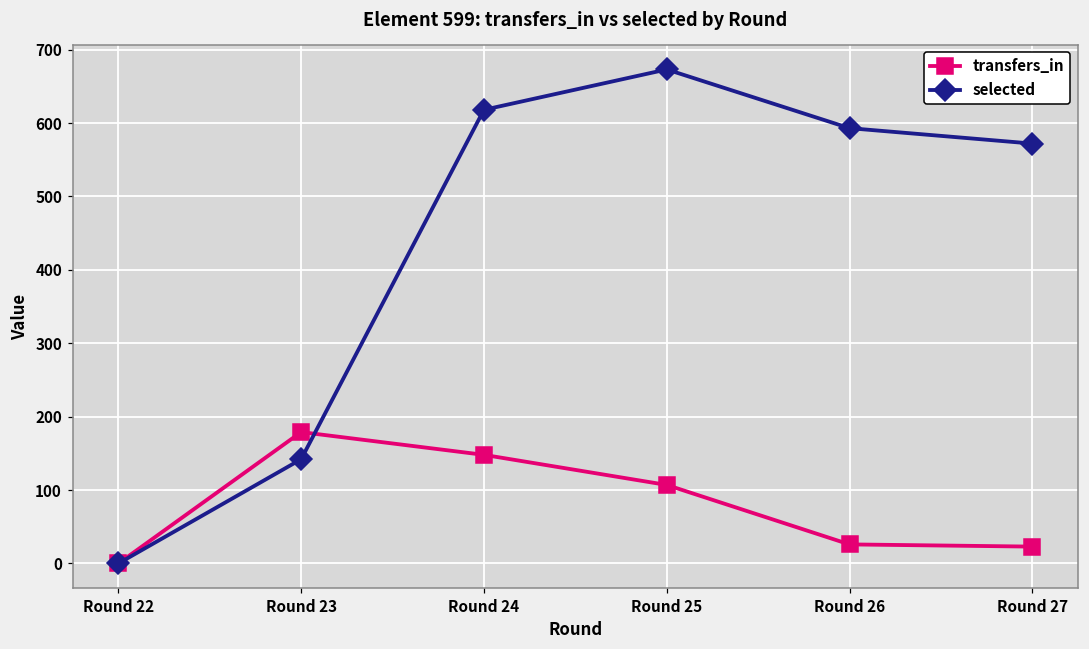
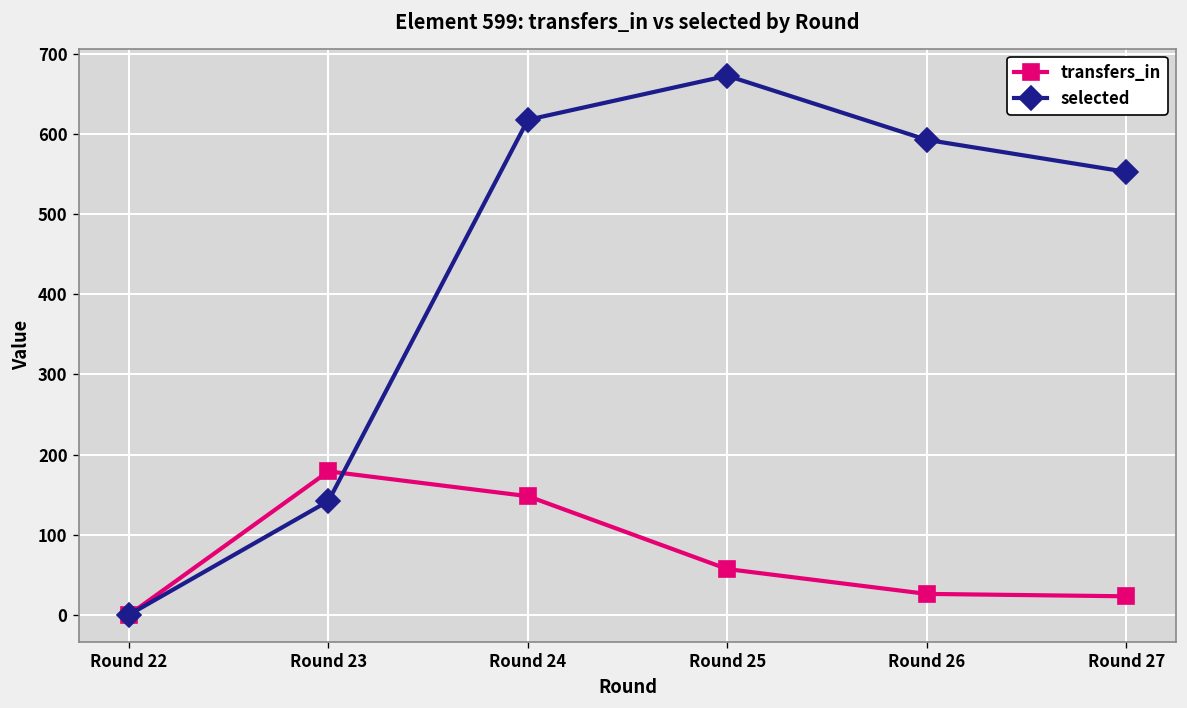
transfers_in, Round 25: 110 -> 60
selected, Round 27: 570 -> 550
